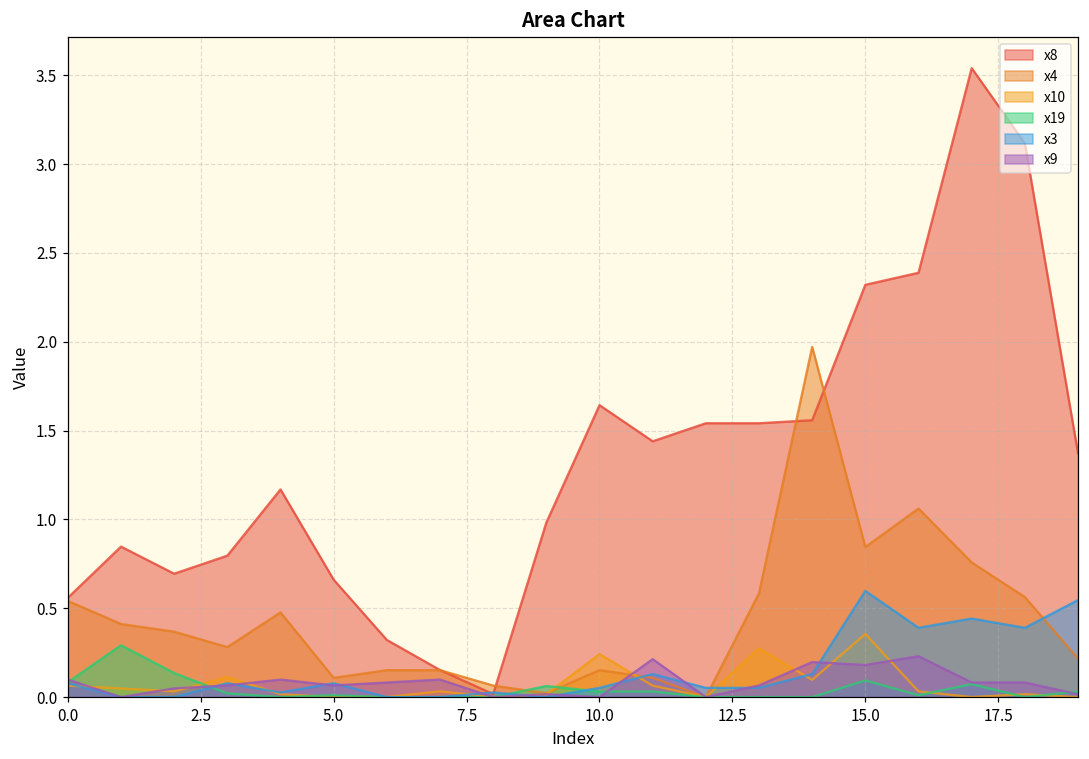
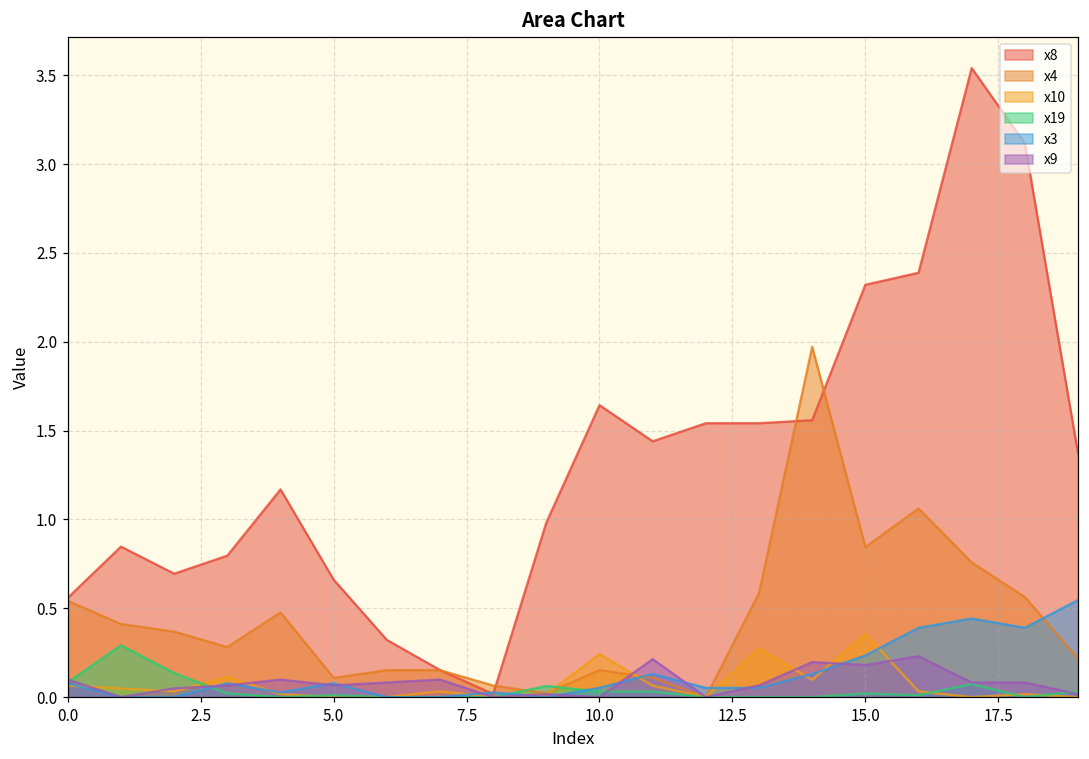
x19, 15.0: 0.09 -> 0.02
x3, 15.0: 0.60 -> 0.23
